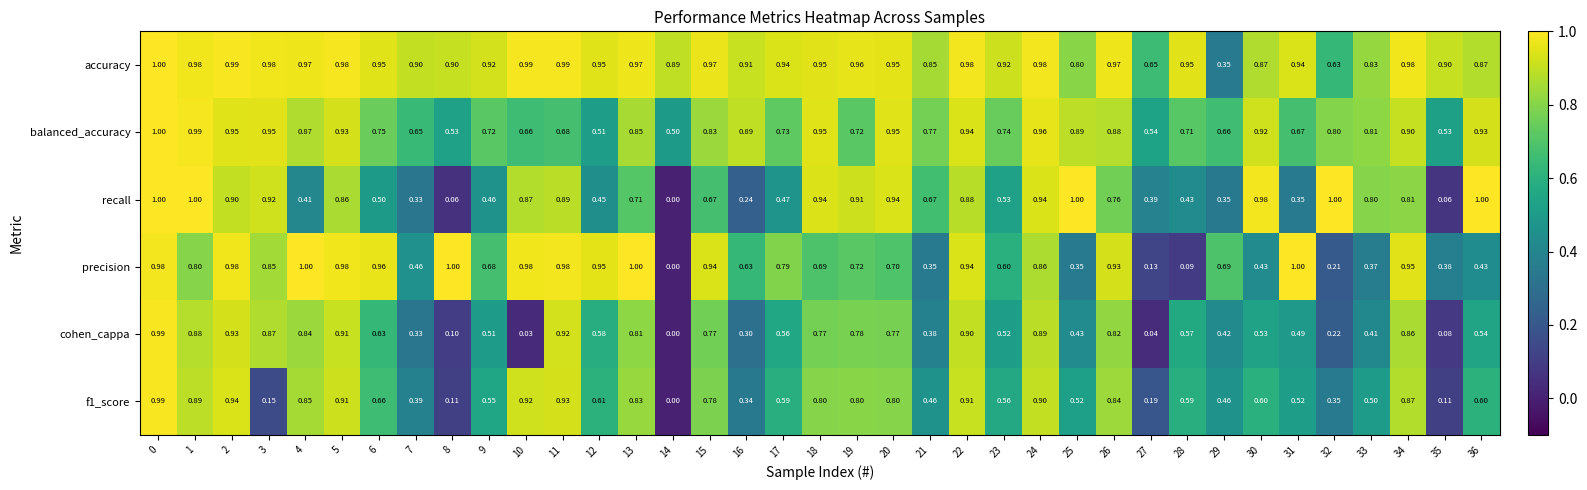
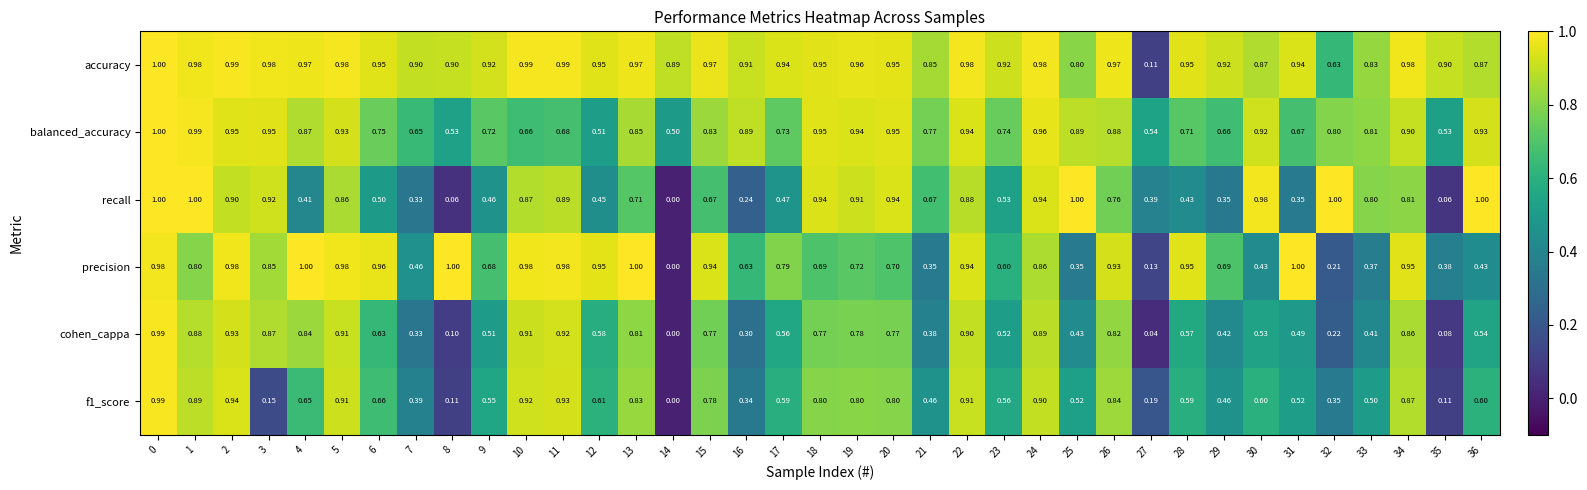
accuracy, 27: 0.65 -> 0.11
accuracy, 29: 0.35 -> 0.92
balanced_accuracy, 19: 0.72 -> 0.94
precision, 28: 0.09 -> 0.95
cohen_cappa, 10: 0.03 -> 0.91
f1_score, 4: 0.85 -> 0.65
